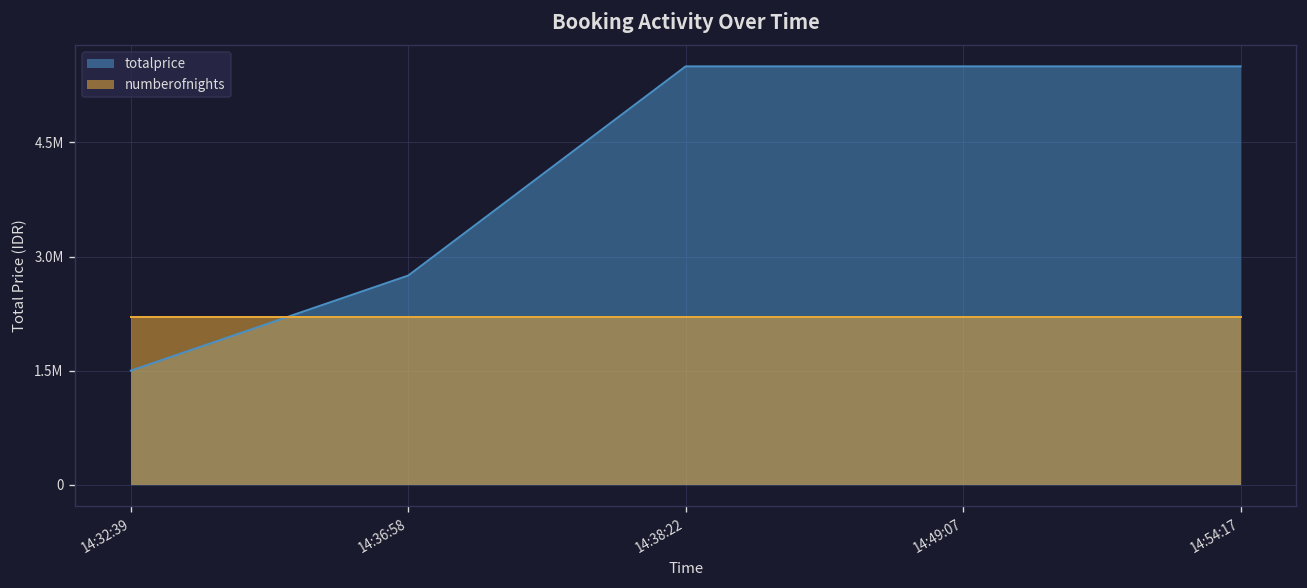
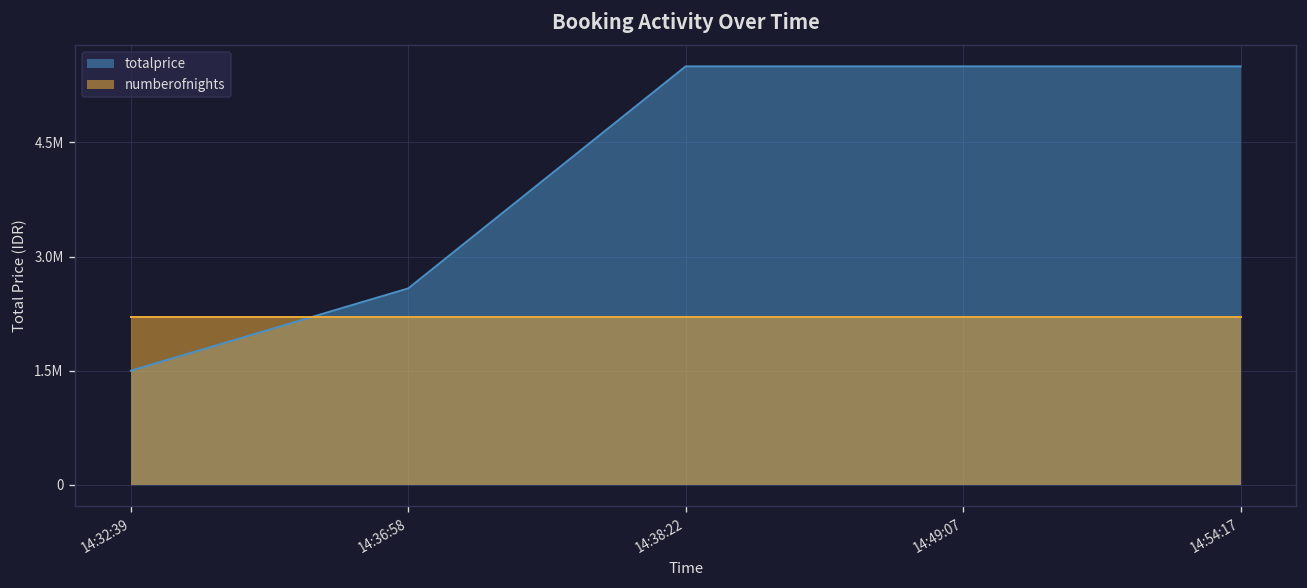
totalprice, 14:36:58: 2800000 -> 2600000
